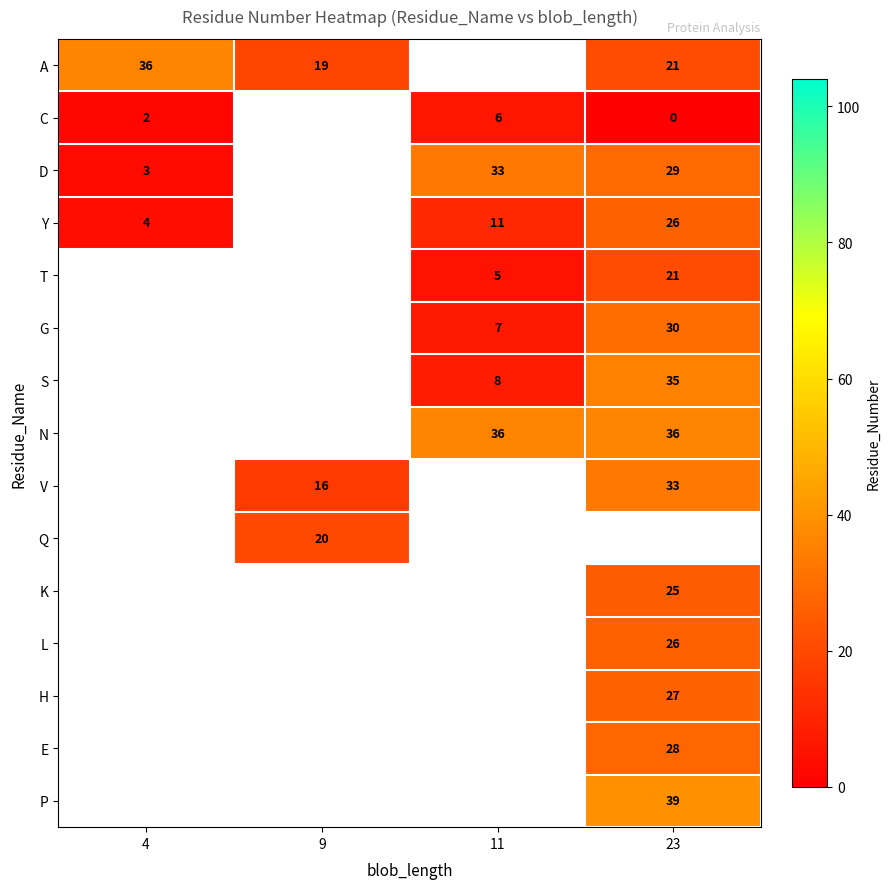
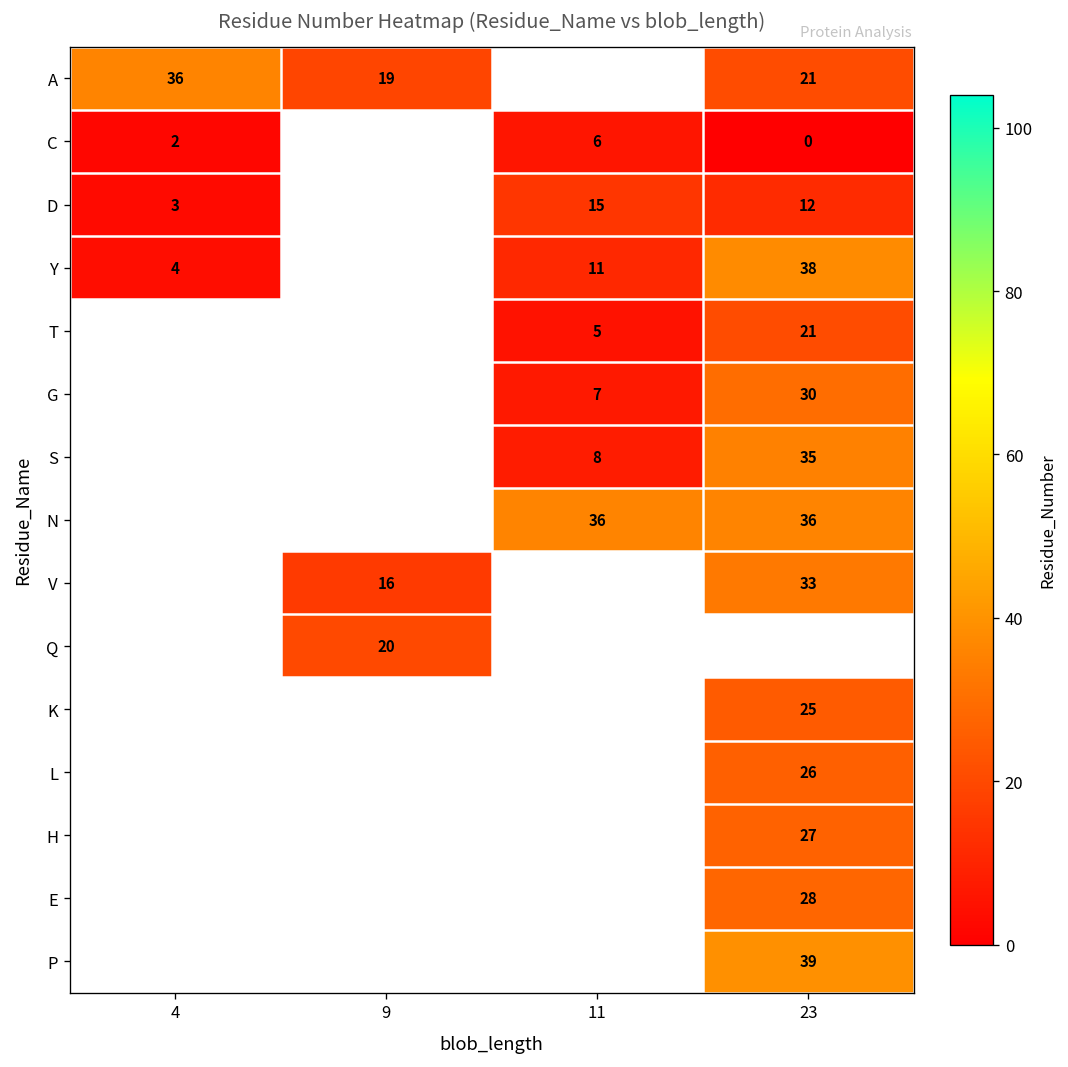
D, 11: 33 -> 15
D, 23: 29 -> 12
Y, 23: 26 -> 38
